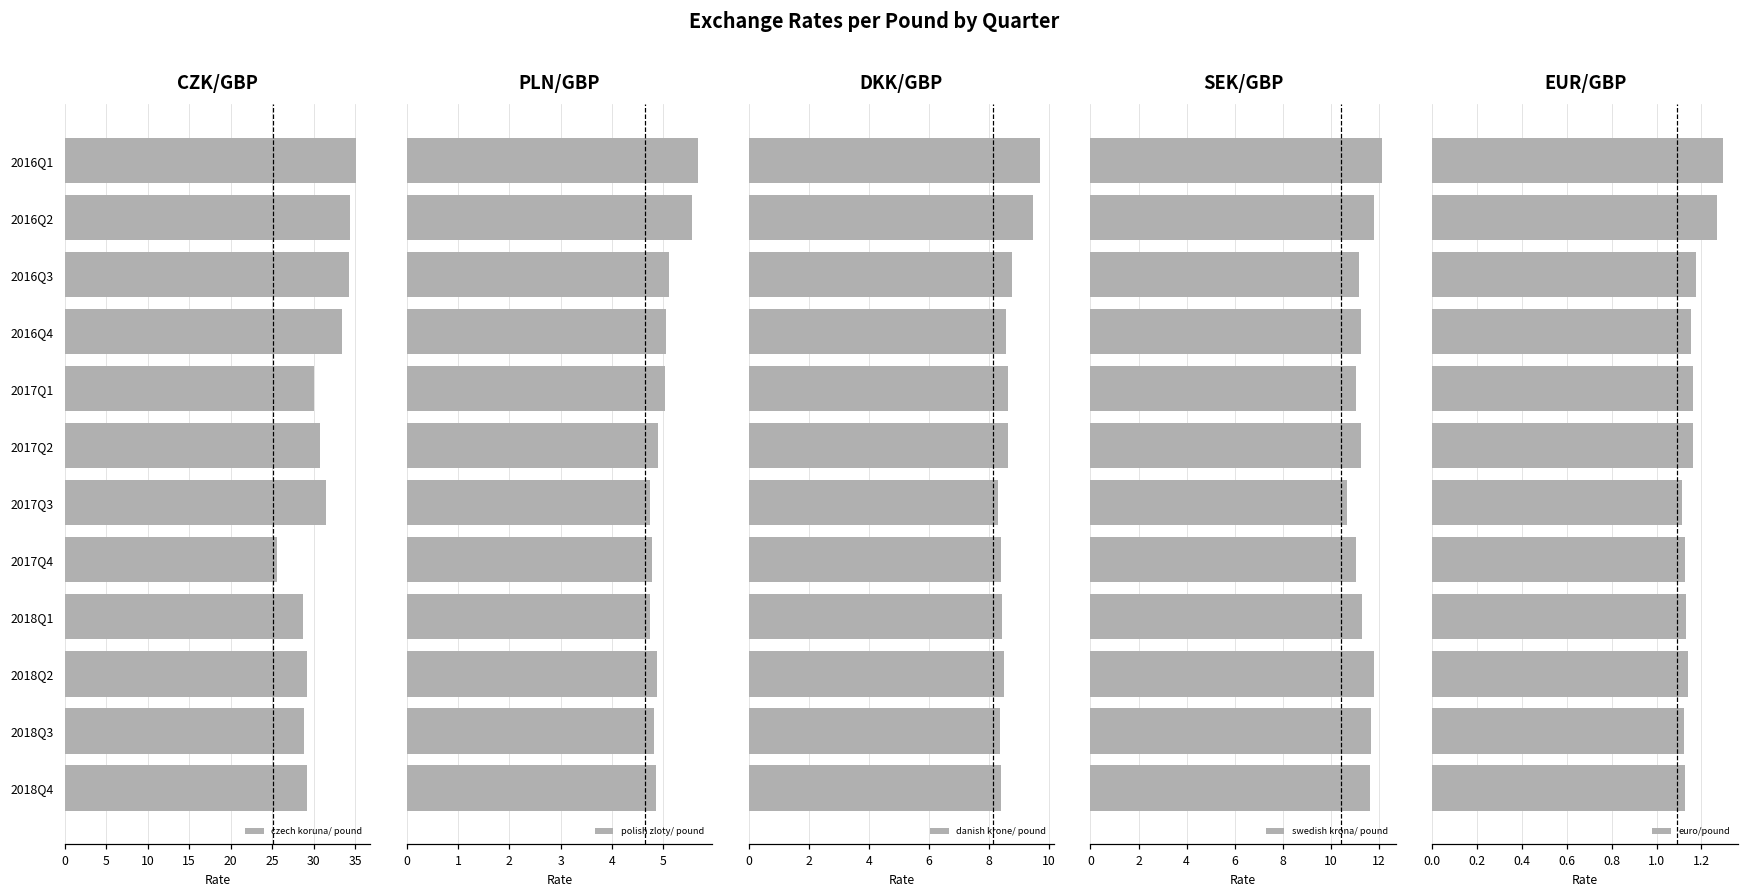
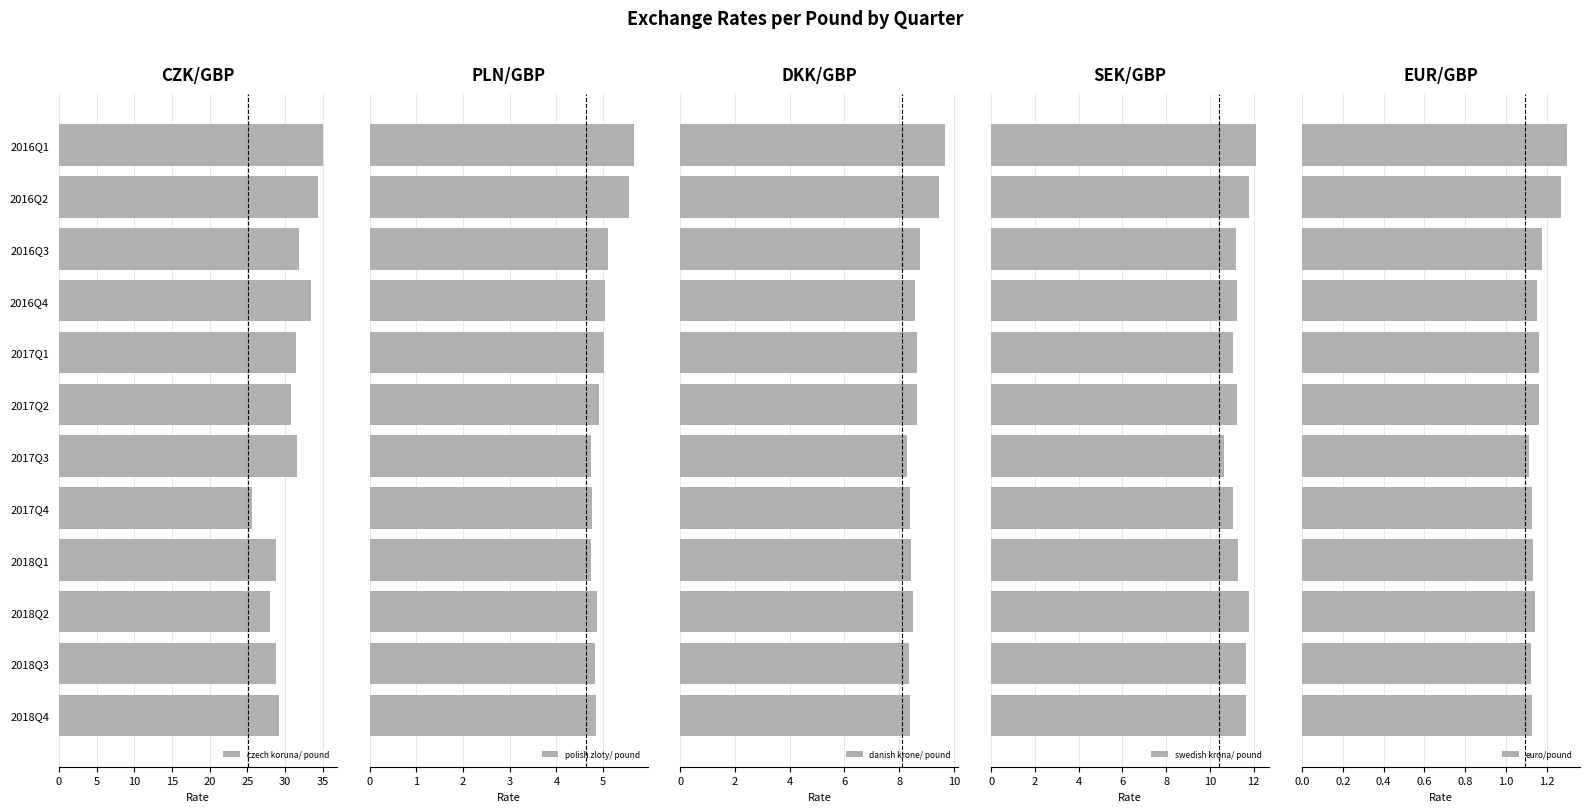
CZK/GBP, 2016Q3: 34 -> 32
CZK/GBP, 2017Q1: 30 -> 31
CZK/GBP, 2018Q2: 29 -> 28
